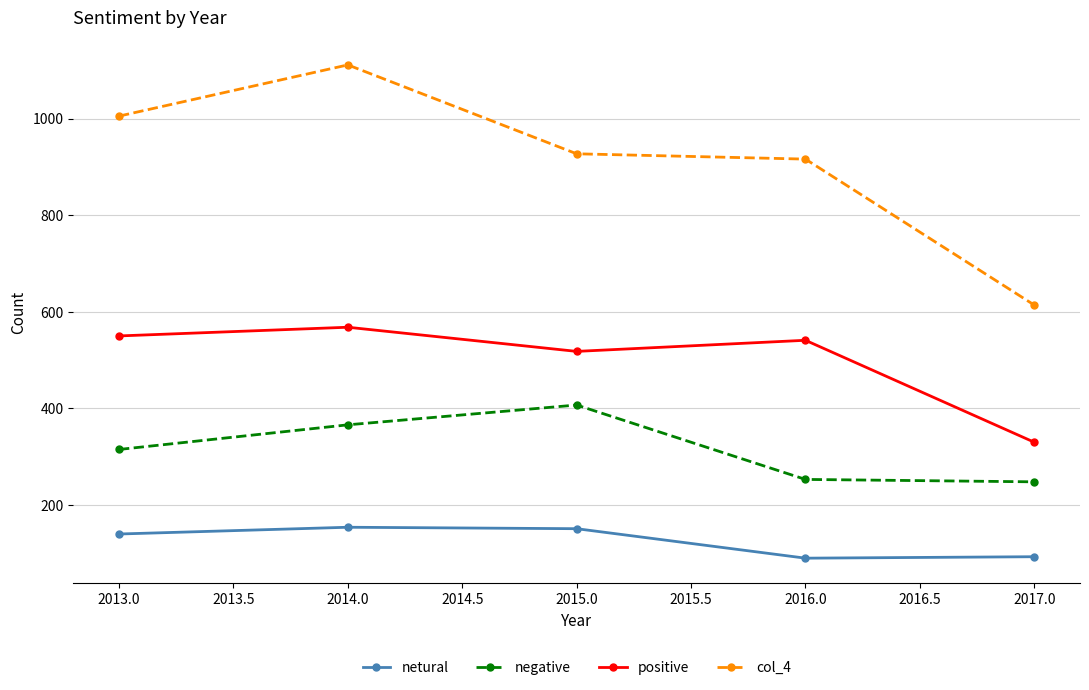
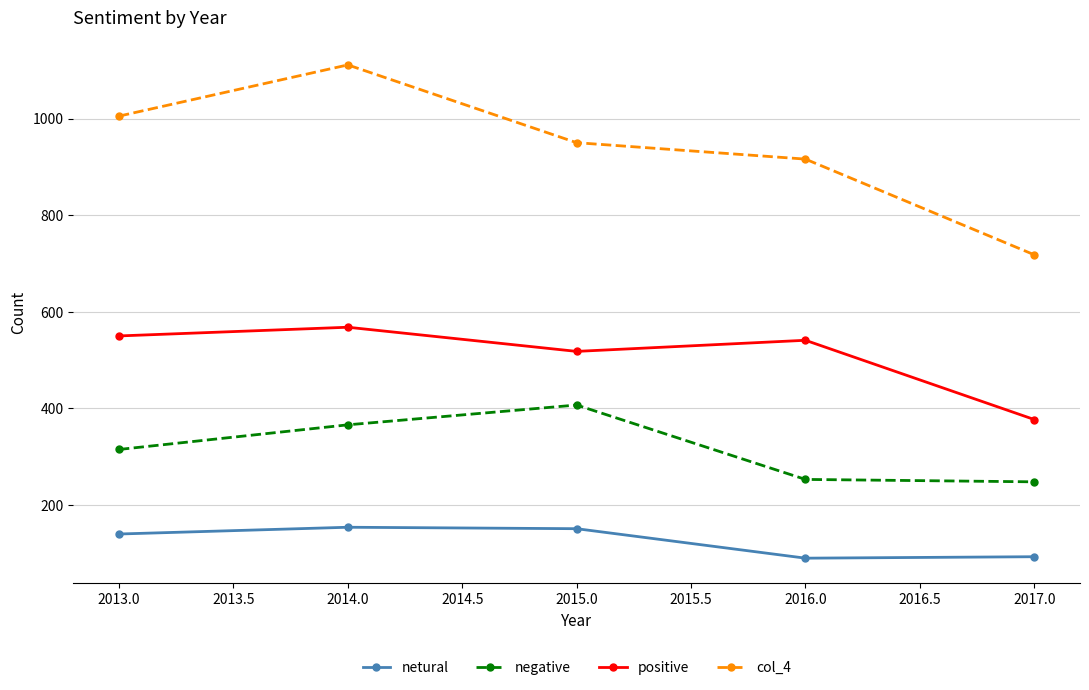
col_4, 2015.0: 930 -> 950
positive, 2017.0: 330 -> 380
col_4, 2017.0: 610 -> 720
